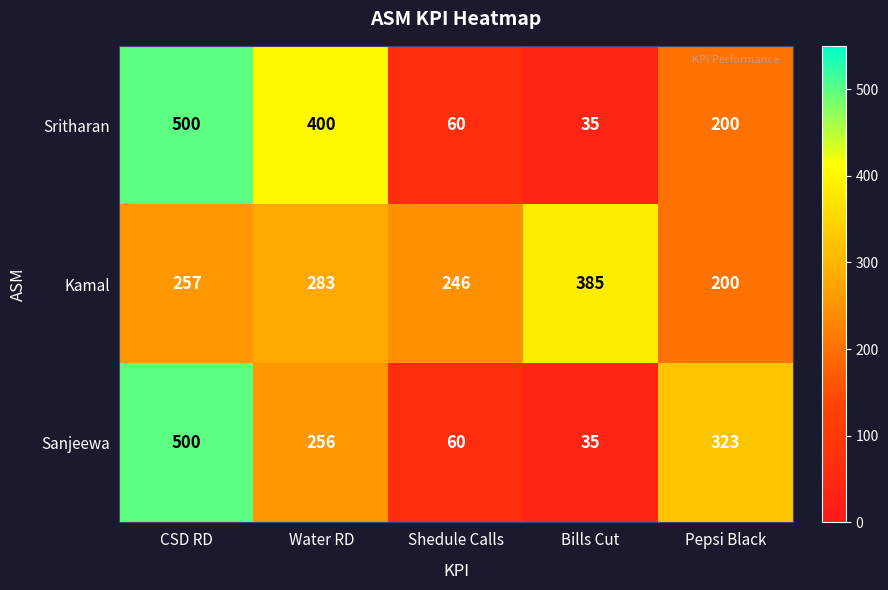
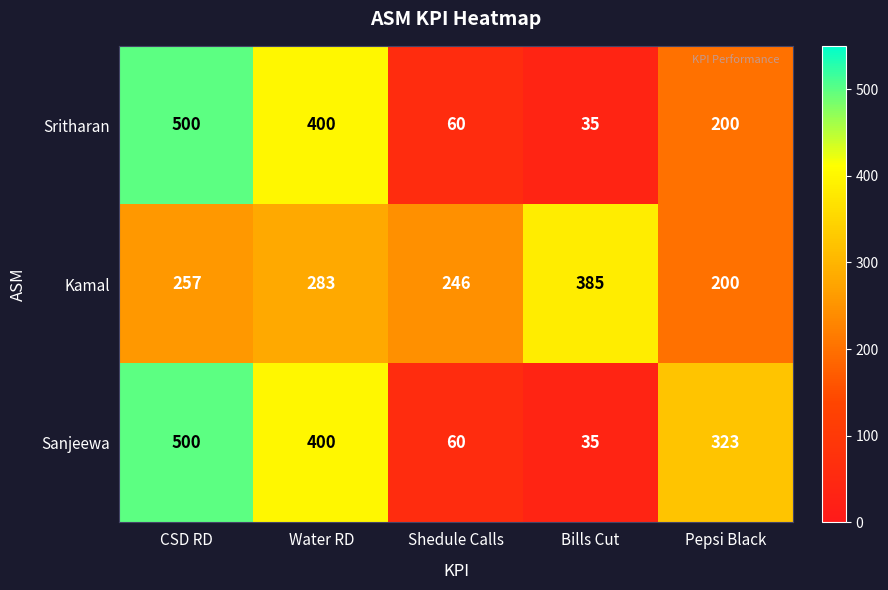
Sanjeewa, Water RD: 256 -> 400
